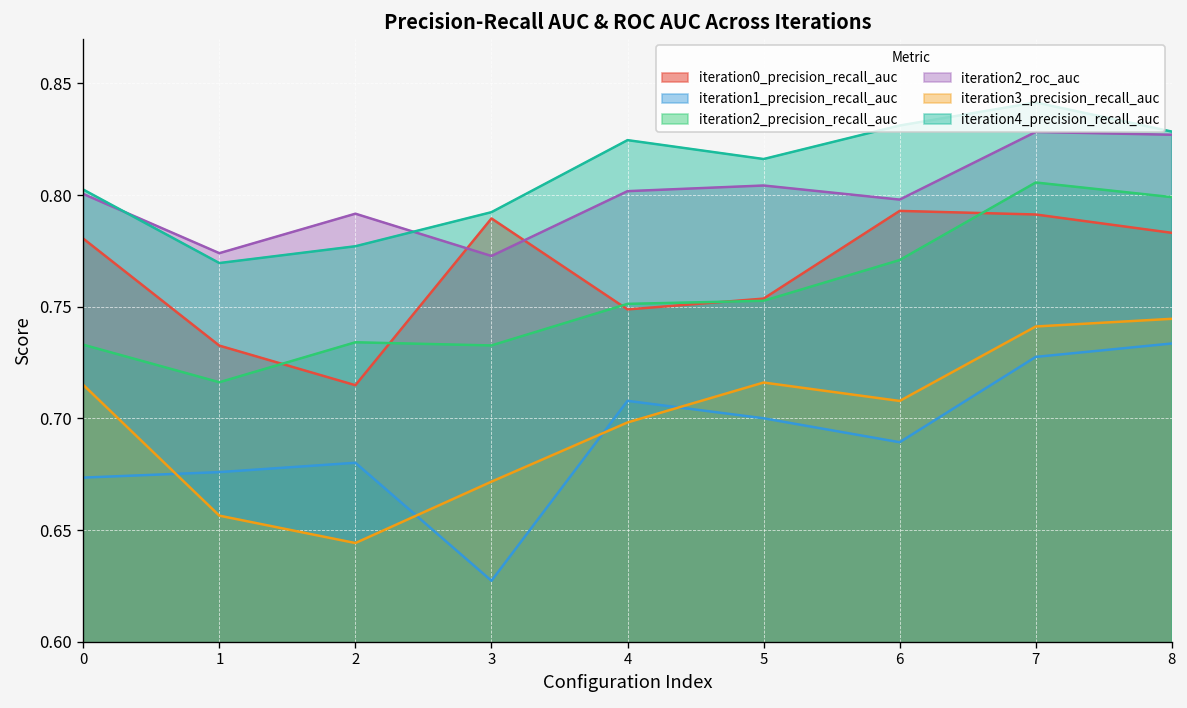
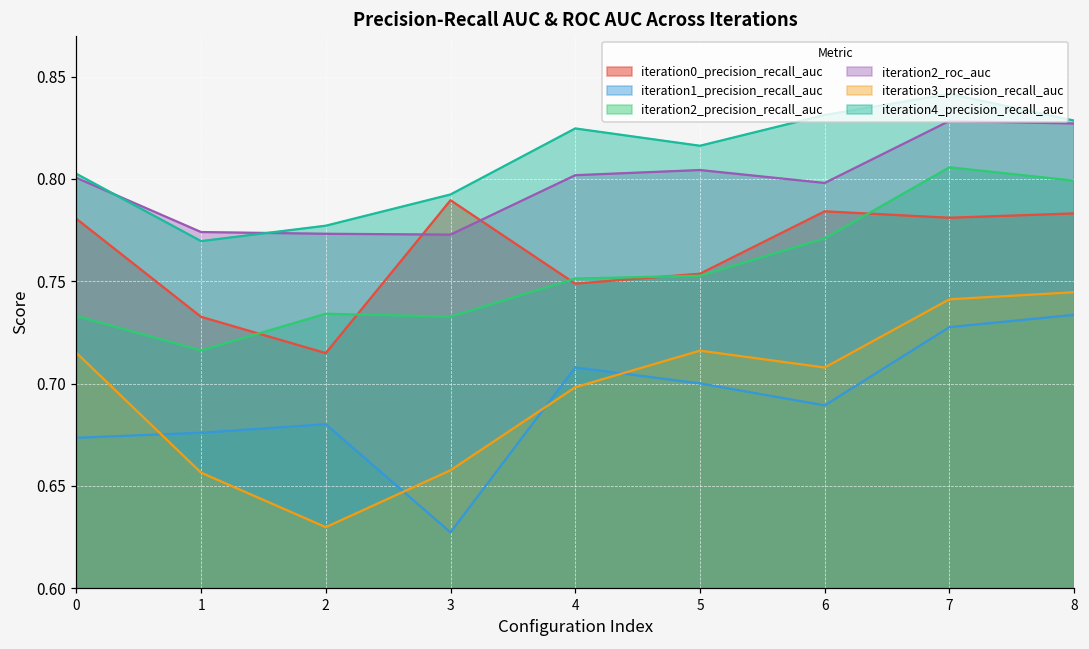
iteration2_roc_auc, 2: 0.792 -> 0.773
iteration3_precision_recall_auc, 2: 0.644 -> 0.630
iteration3_precision_recall_auc, 3: 0.672 -> 0.658
iteration0_precision_recall_auc, 6: 0.793 -> 0.784
iteration0_precision_recall_auc, 7: 0.791 -> 0.781
